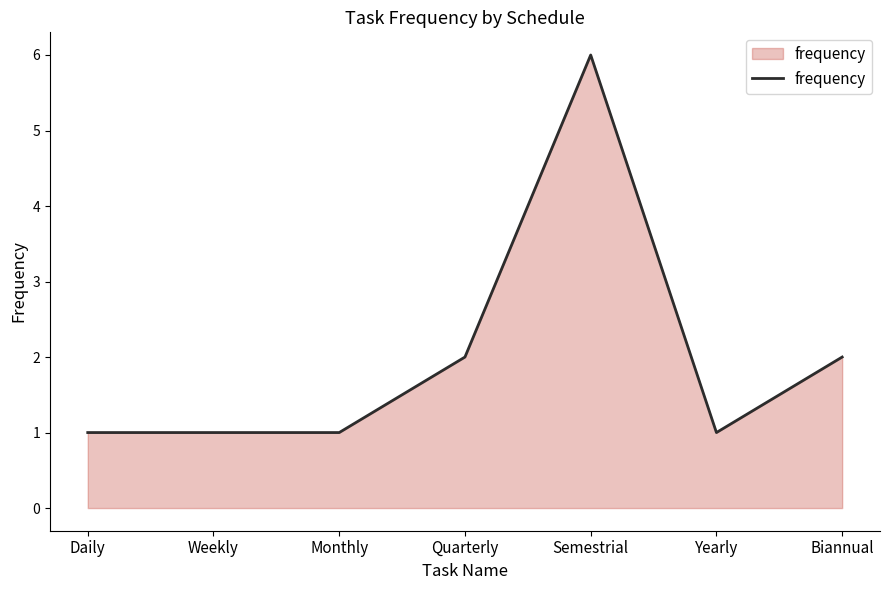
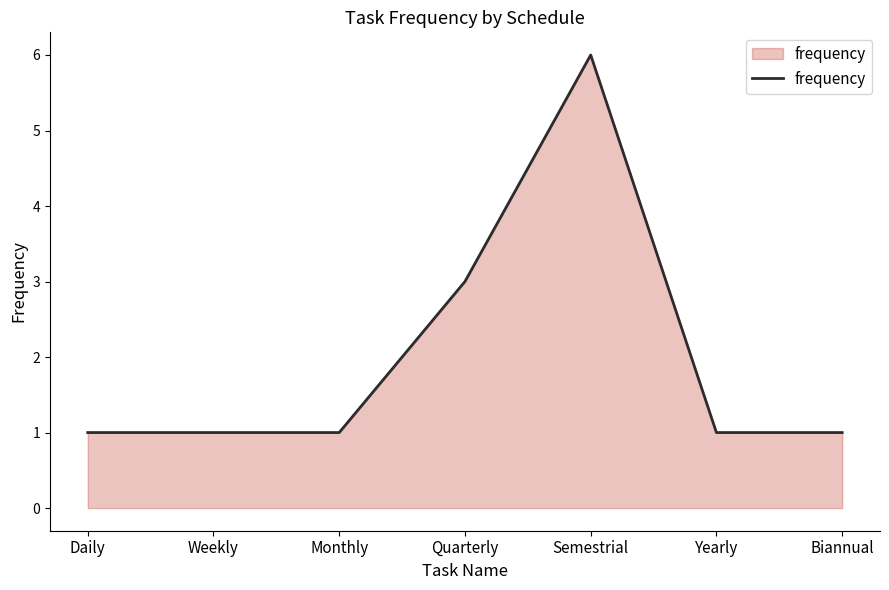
Quarterly: 2 -> 3
Biannual: 2 -> 1
